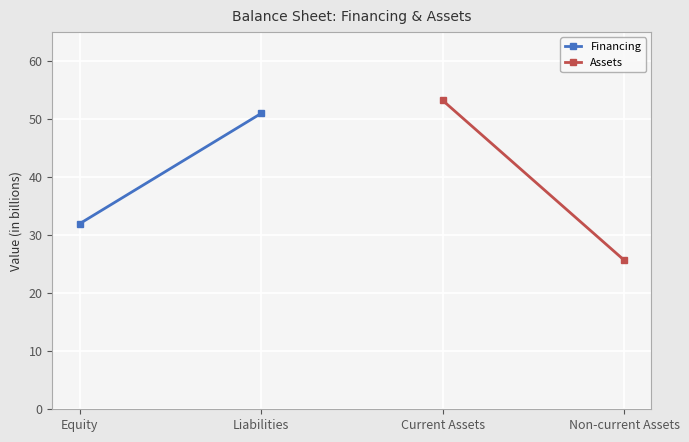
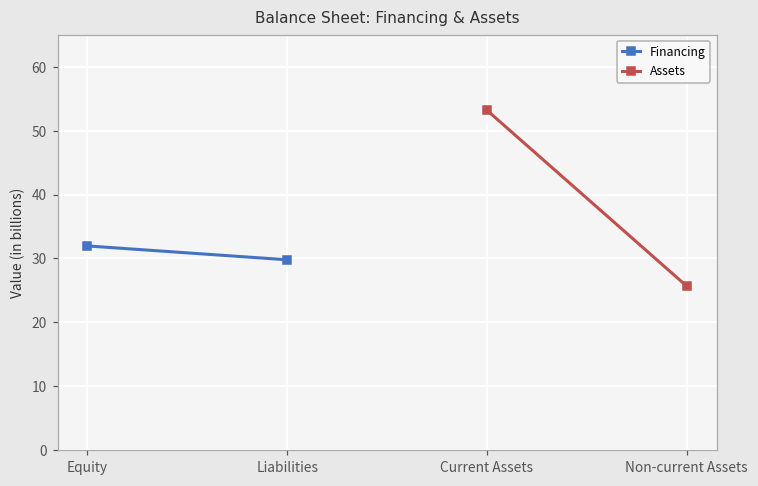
Financing, Liabilities: 51 -> 30
